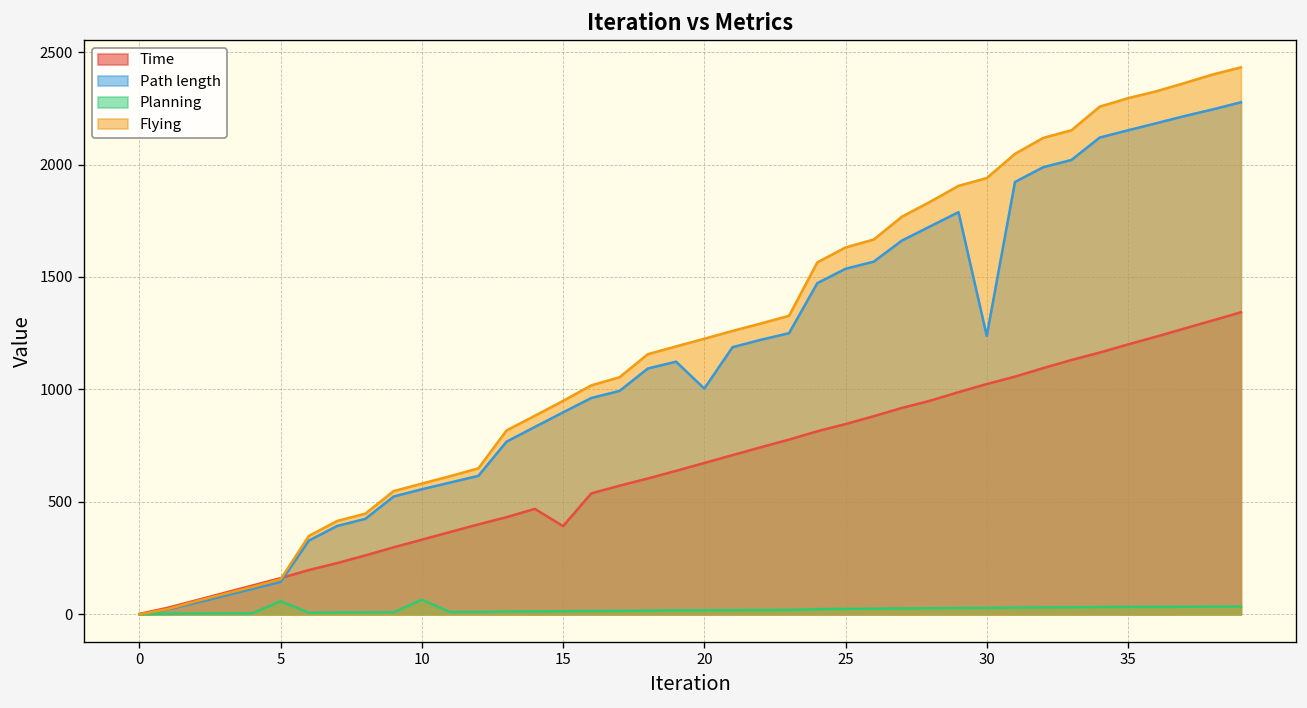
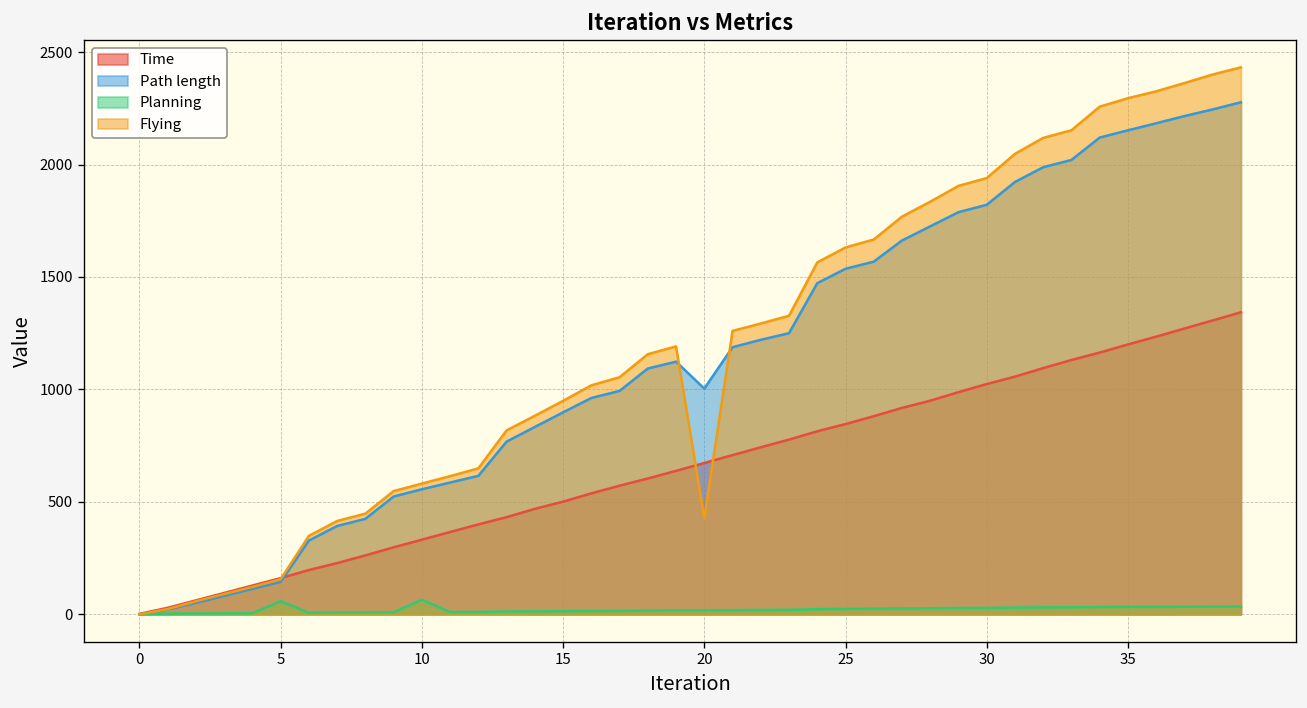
Time, 15: 390 -> 500
Flying, 20: 1230 -> 430
Path length, 30: 1240 -> 1820
